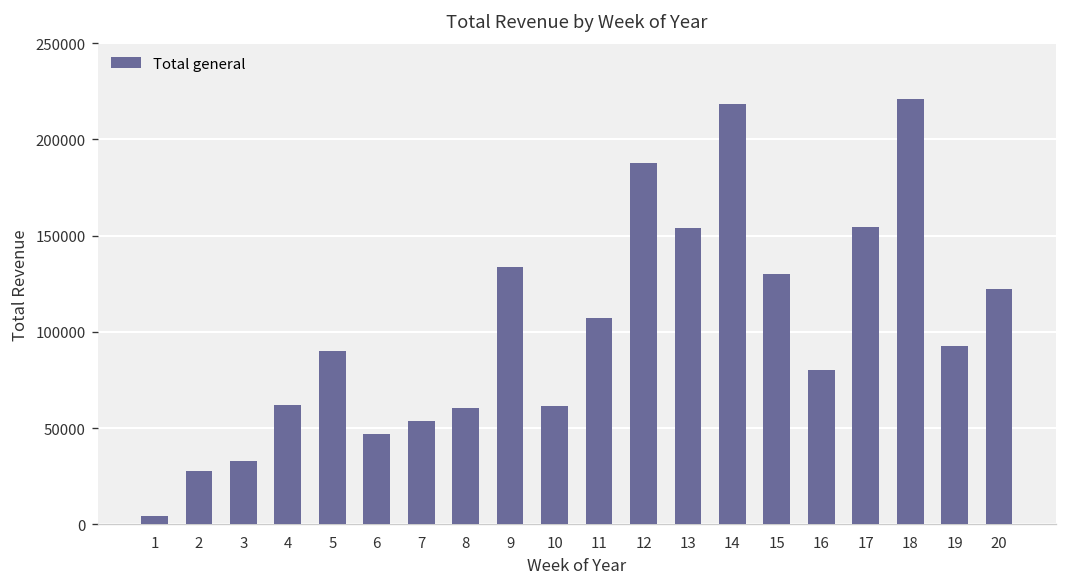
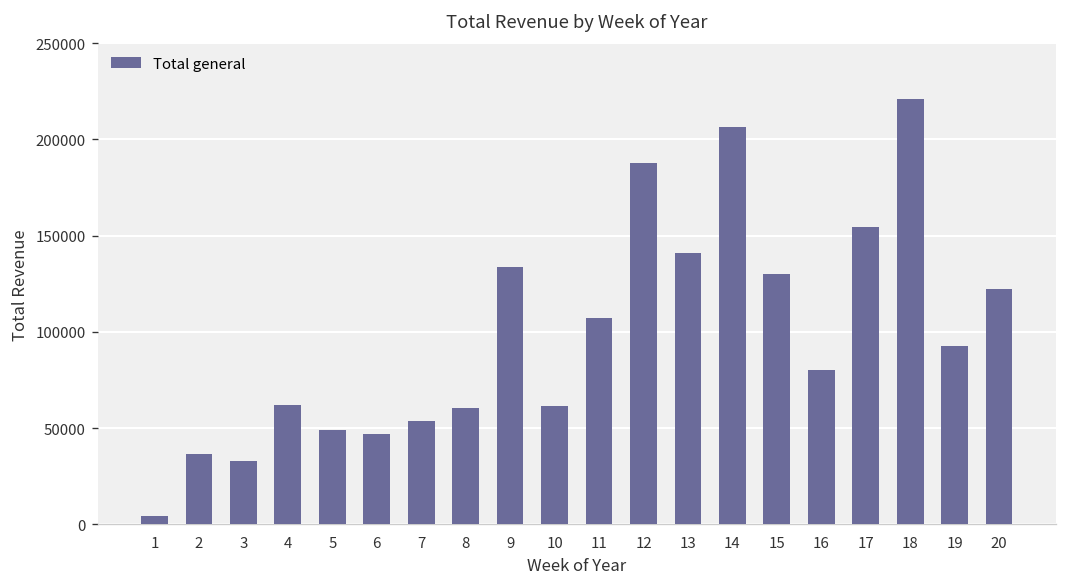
2: 28000 -> 36000
5: 90000 -> 49000
13: 154000 -> 141000
14: 219000 -> 206000
